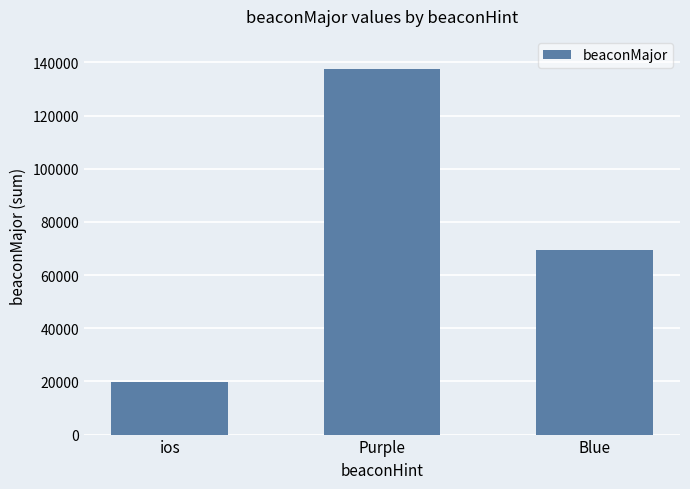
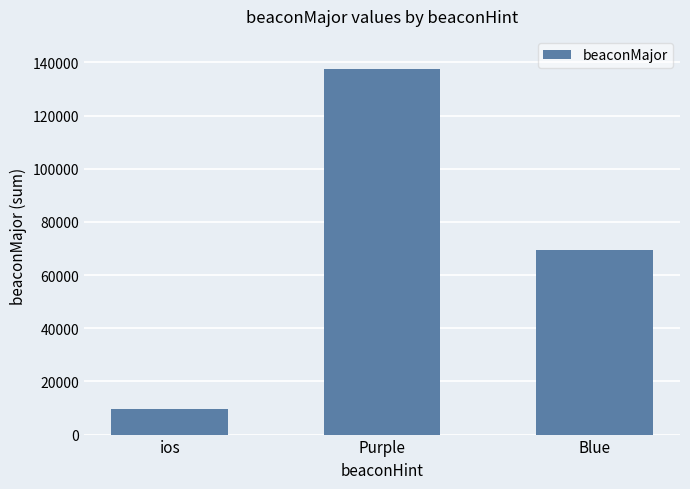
ios: 20000 -> 10000
